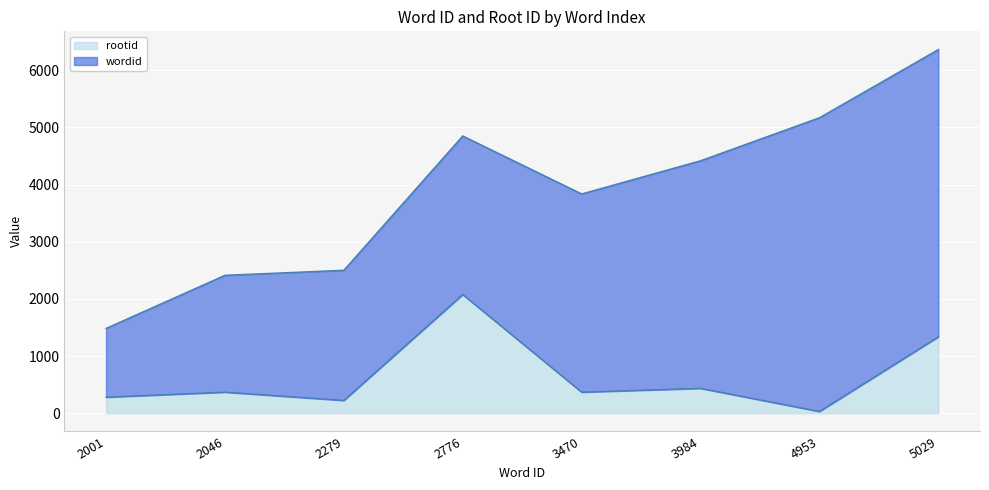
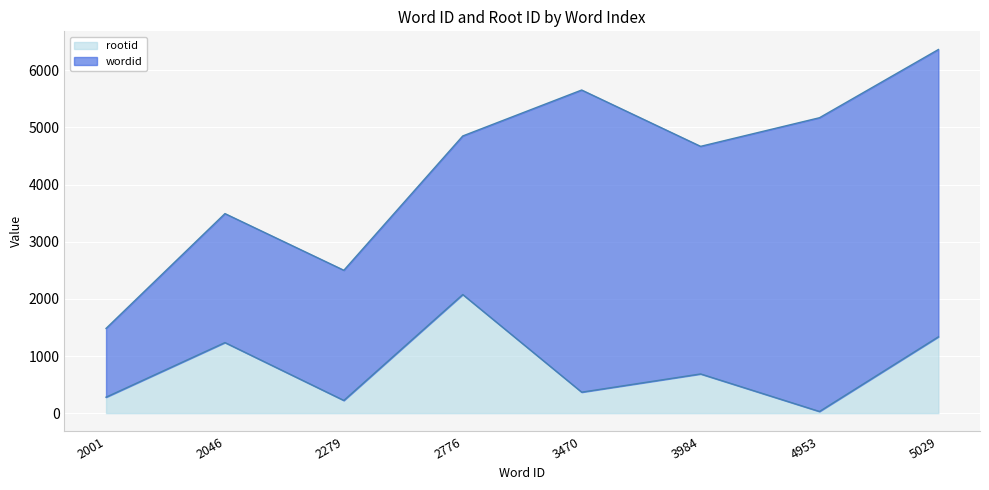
rootid, 2046: 400 -> 1200
wordid, 2046: 2000 -> 2300
wordid, 3470: 3500 -> 5300
rootid, 3984: 400 -> 700
